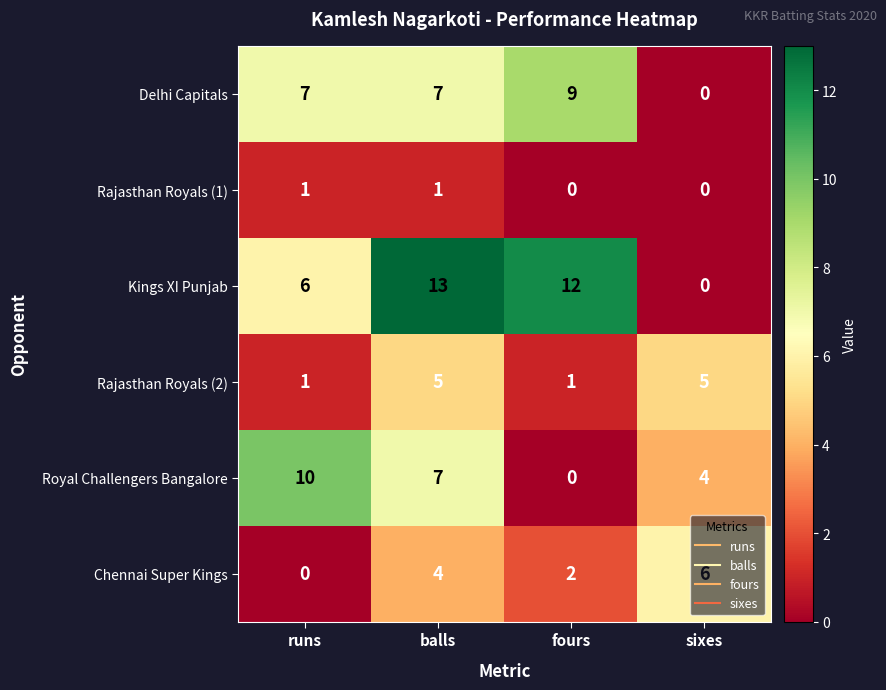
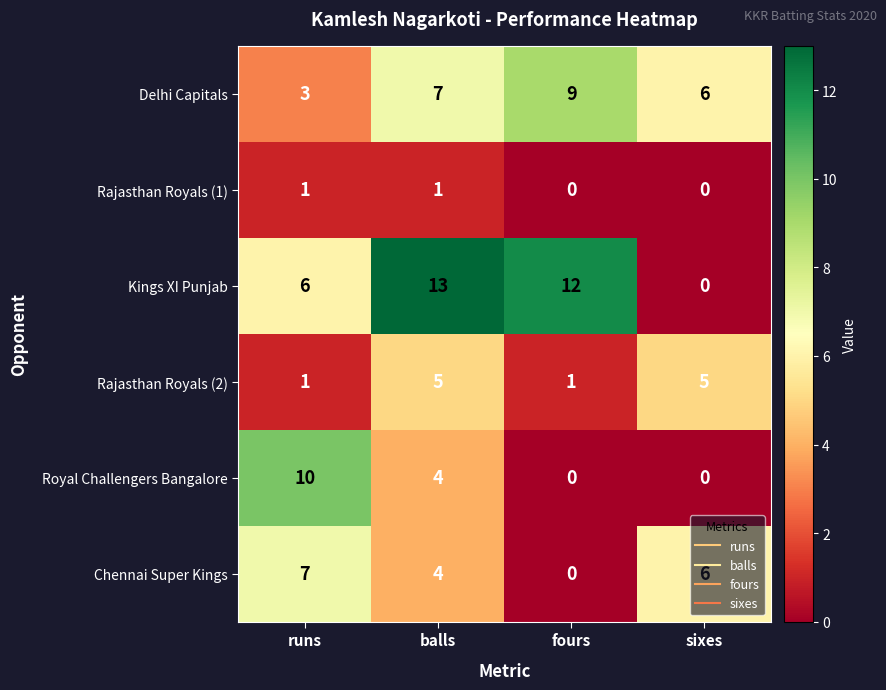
Delhi Capitals, runs: 7 -> 3
Delhi Capitals, sixes: 0 -> 6
Royal Challengers Bangalore, balls: 7 -> 4
Royal Challengers Bangalore, sixes: 4 -> 0
Chennai Super Kings, runs: 0 -> 7
Chennai Super Kings, fours: 2 -> 0
